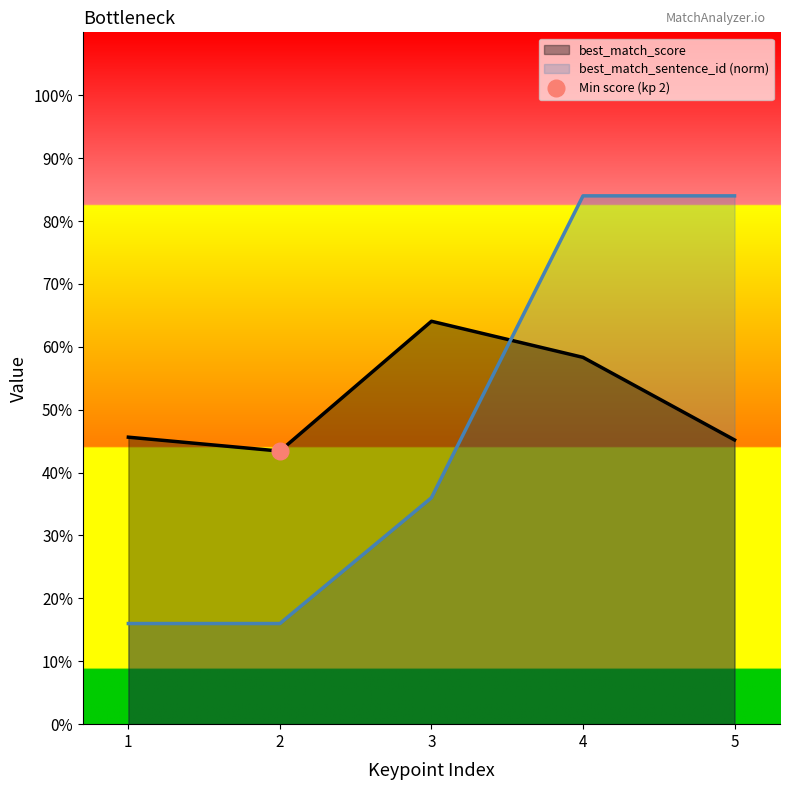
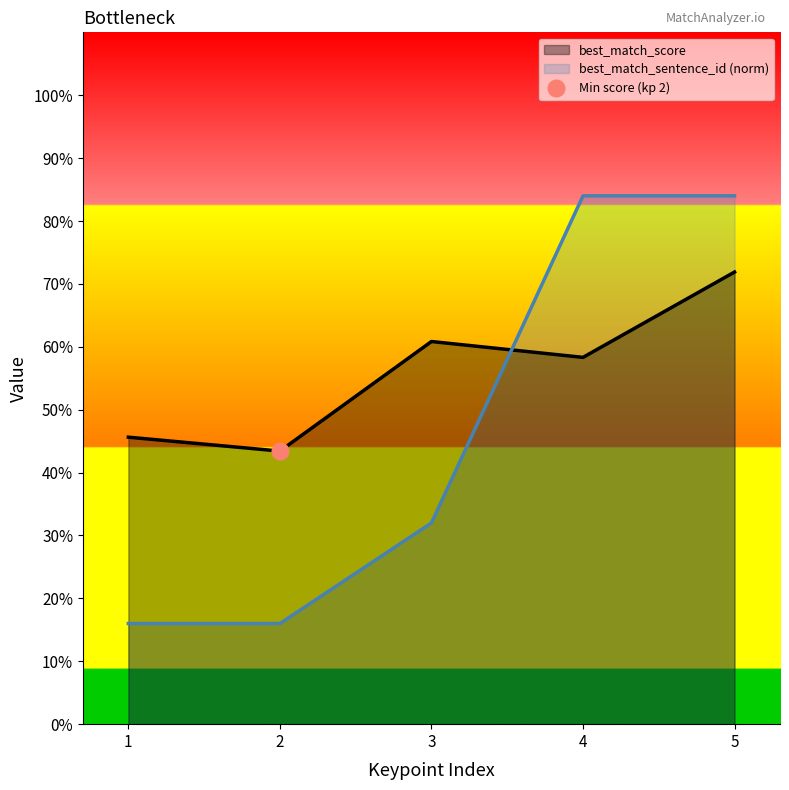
best_match_score, 3: 64% -> 61%
best_match_sentence_id (norm), 3: 36% -> 32%
best_match_score, 5: 45% -> 72%
